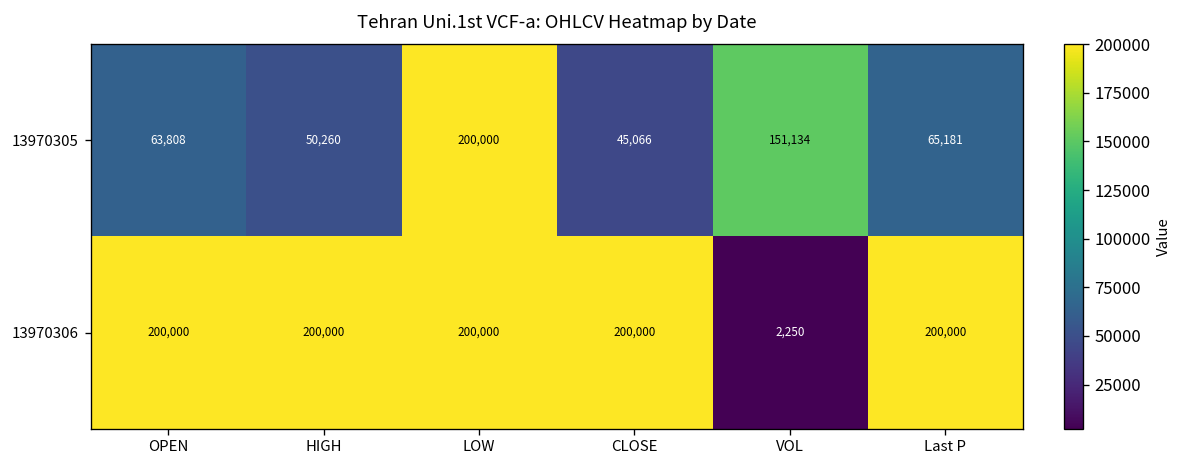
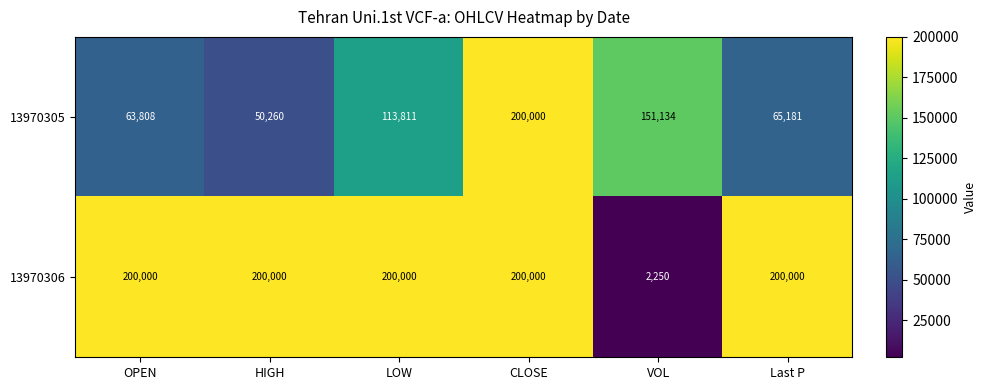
13970305, LOW: 200,000 -> 113,811
13970305, CLOSE: 45,066 -> 200,000
